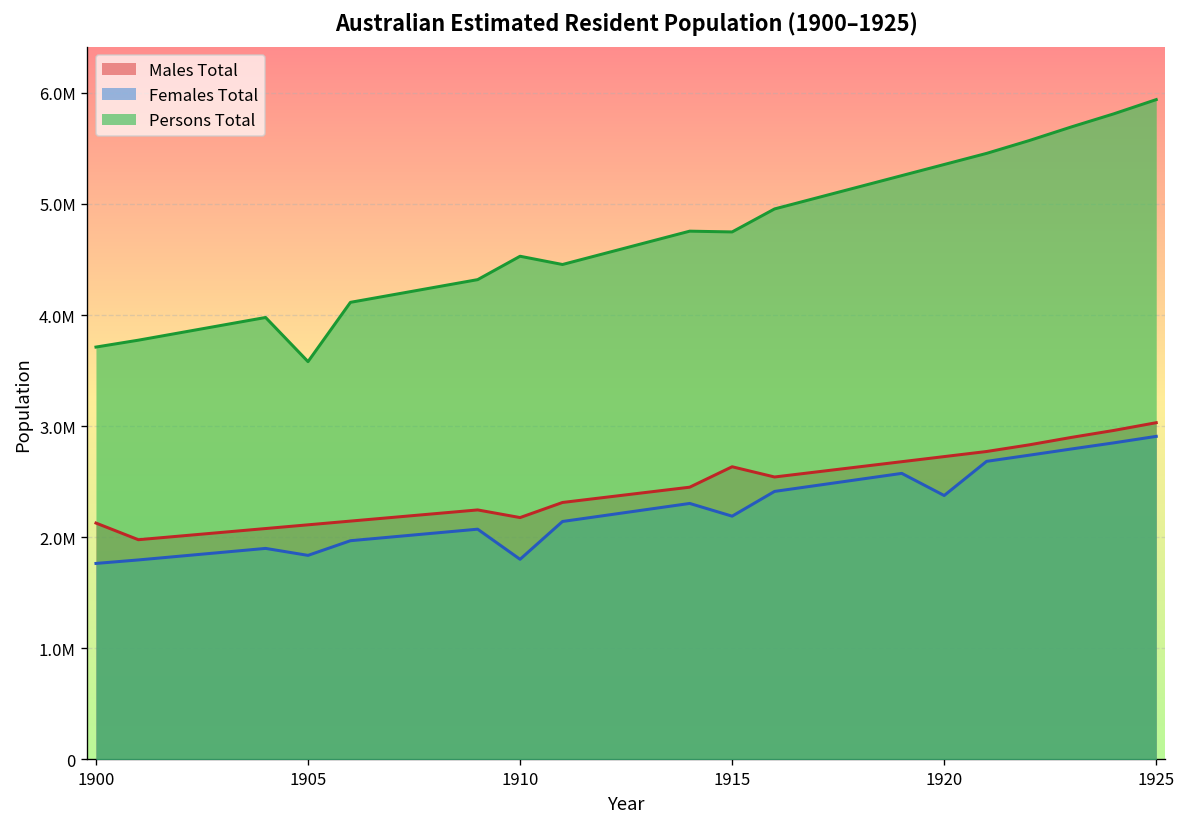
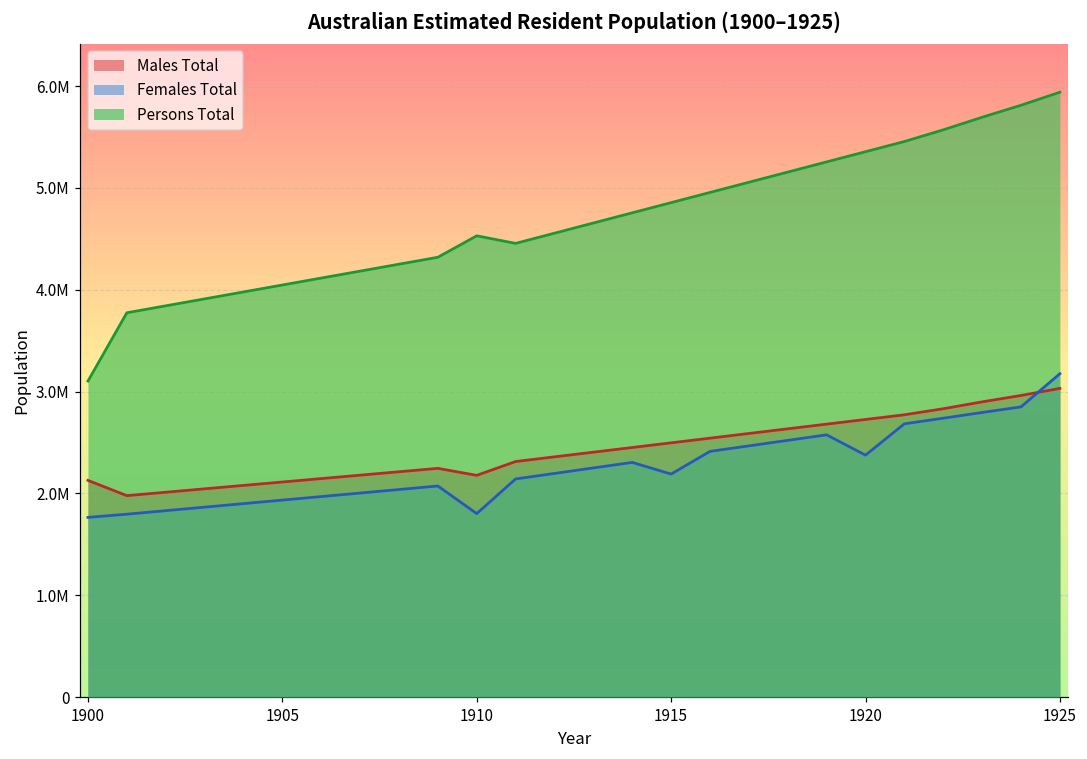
Persons Total, 1900: 3700000 -> 3100000
Females Total, 1905: 1800000 -> 1900000
Persons Total, 1905: 3600000 -> 4000000
Males Total, 1915: 2600000 -> 2500000
Persons Total, 1915: 4700000 -> 4900000
Females Total, 1925: 2900000 -> 3200000
